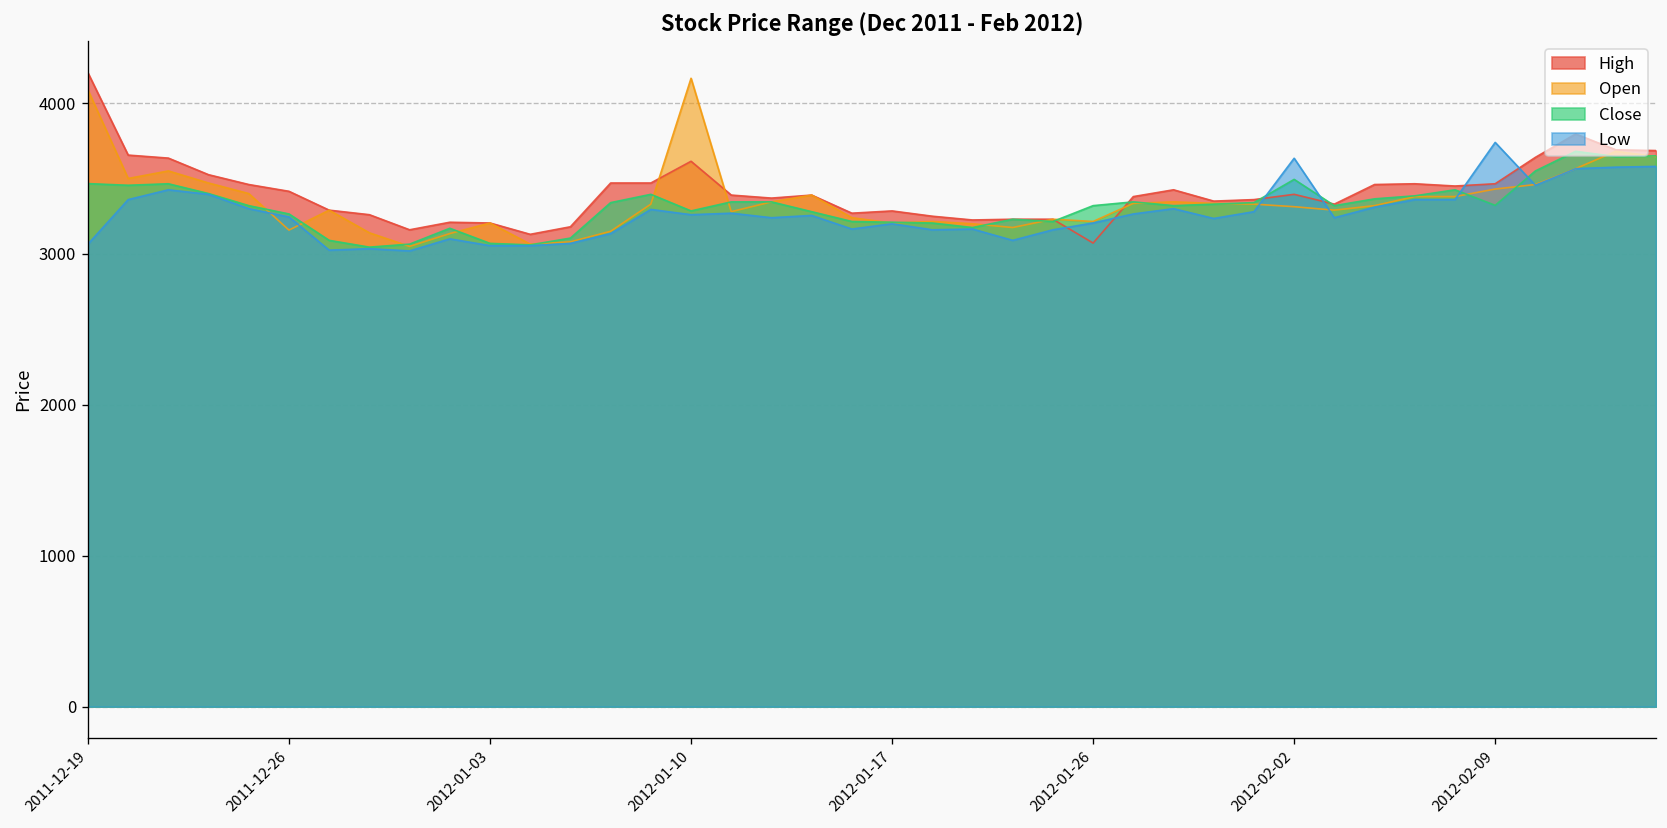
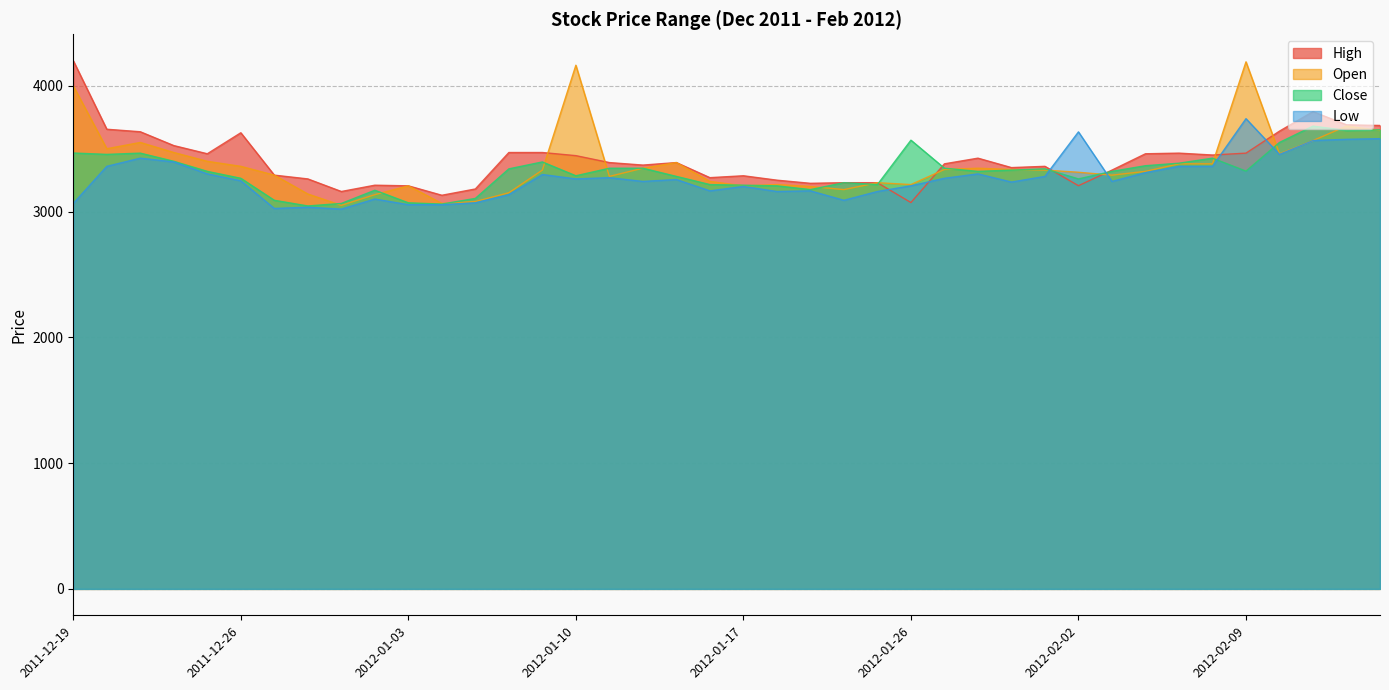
Open, 2011-12-19: 4090 -> 4000
High, 2011-12-26: 3420 -> 3630
Open, 2011-12-26: 3160 -> 3360
High, 2012-01-10: 3610 -> 3450
Close, 2012-01-26: 3320 -> 3570
High, 2012-02-02: 3400 -> 3210
Close, 2012-02-02: 3490 -> 3260
Open, 2012-02-09: 3430 -> 4190
